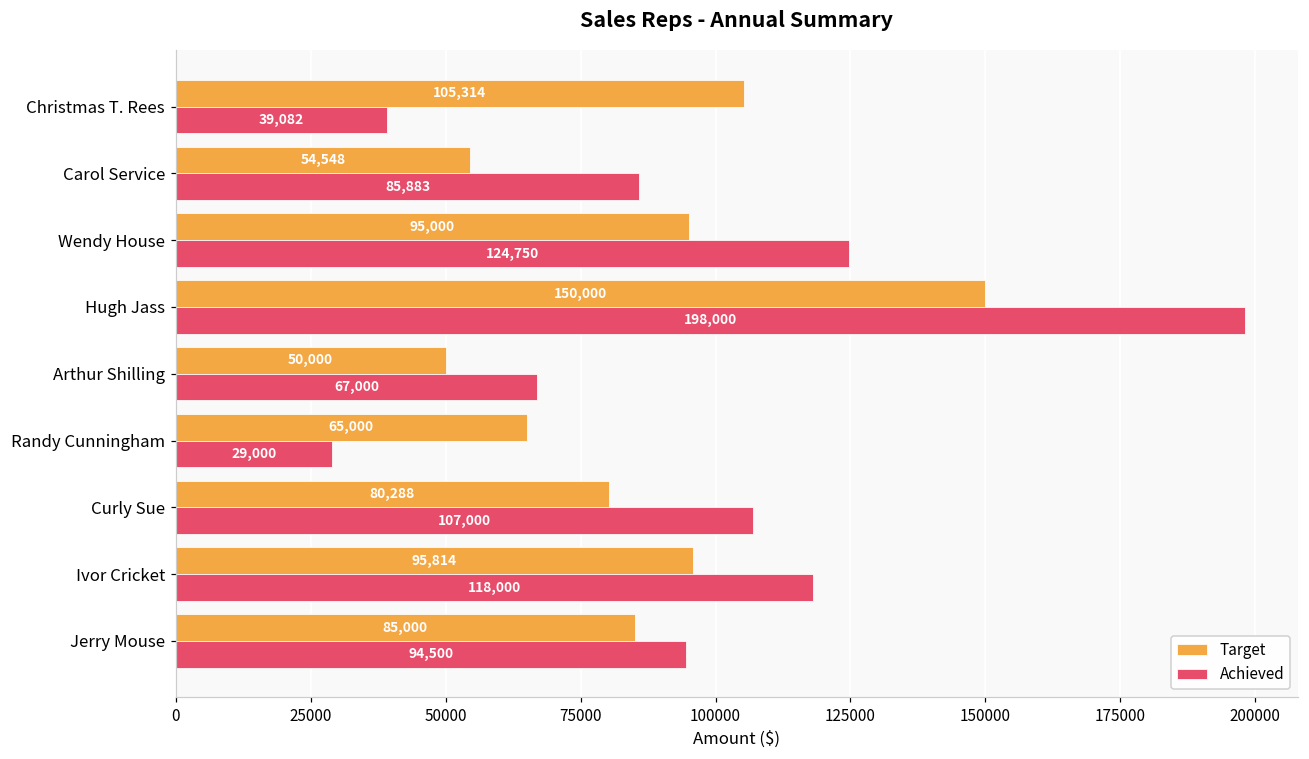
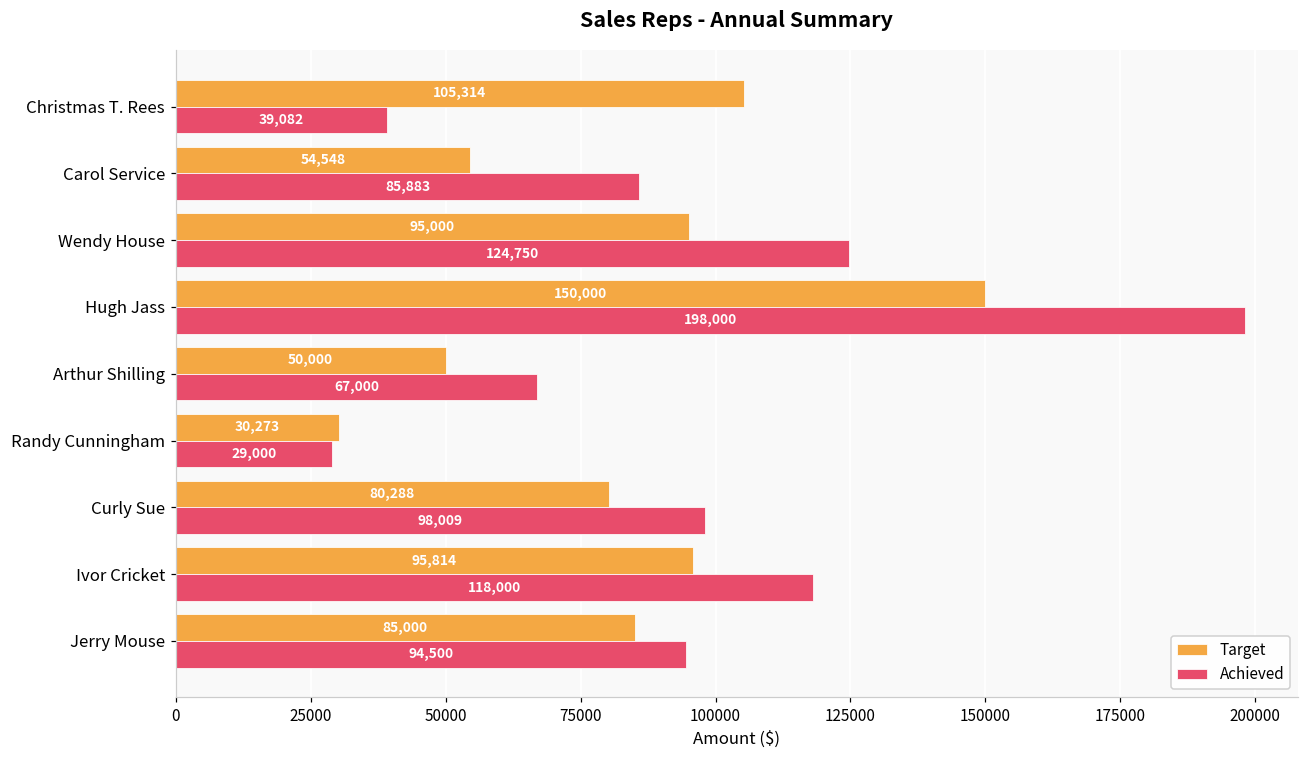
Target, Randy Cunningham: 65,000 -> 30,273
Achieved, Curly Sue: 107,000 -> 98,009
